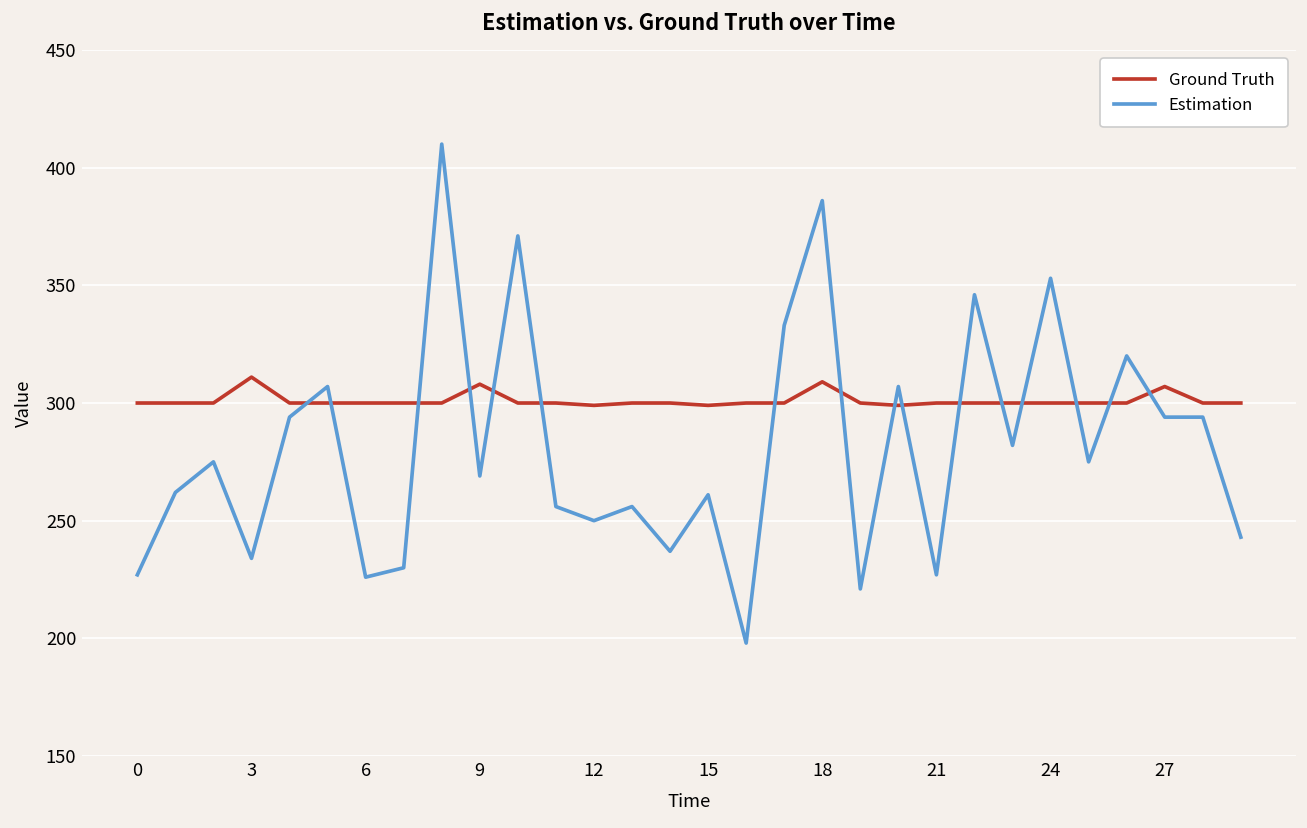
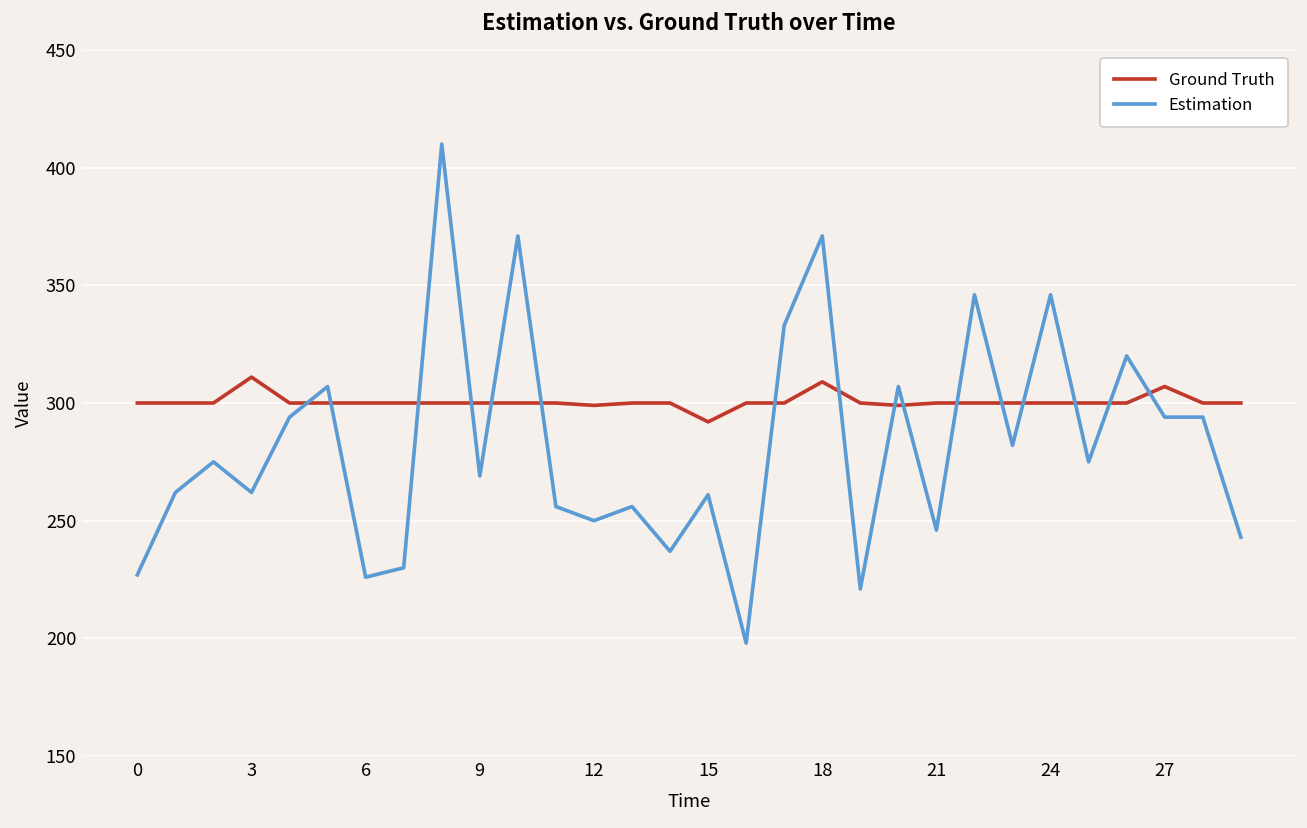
Estimation, 3: 234 -> 262
Ground Truth, 9: 308 -> 300
Ground Truth, 15: 299 -> 292
Estimation, 18: 386 -> 371
Estimation, 21: 227 -> 246
Estimation, 24: 353 -> 346
